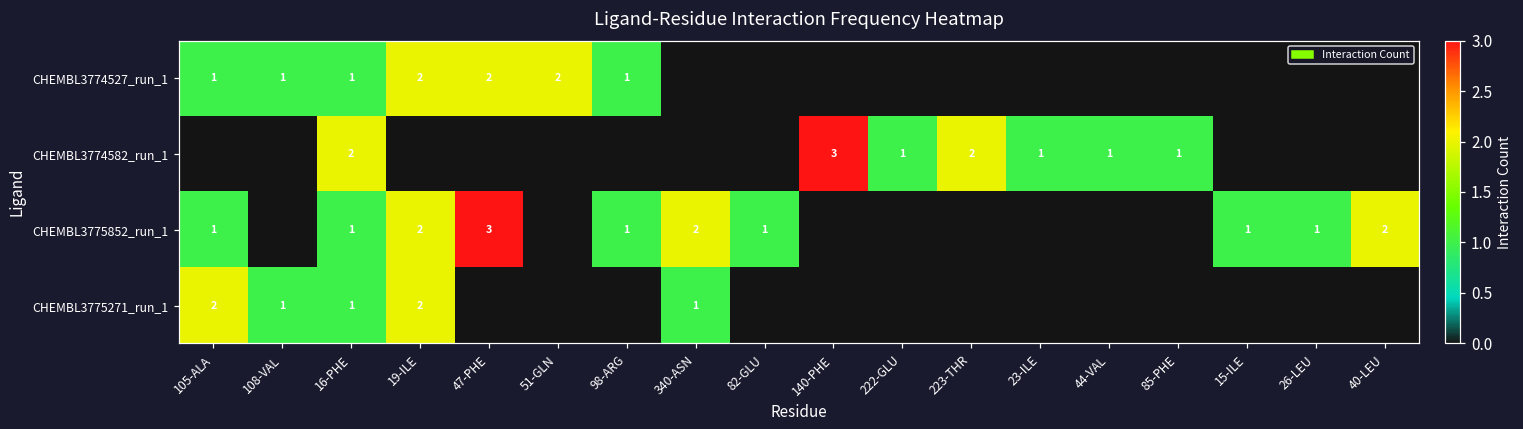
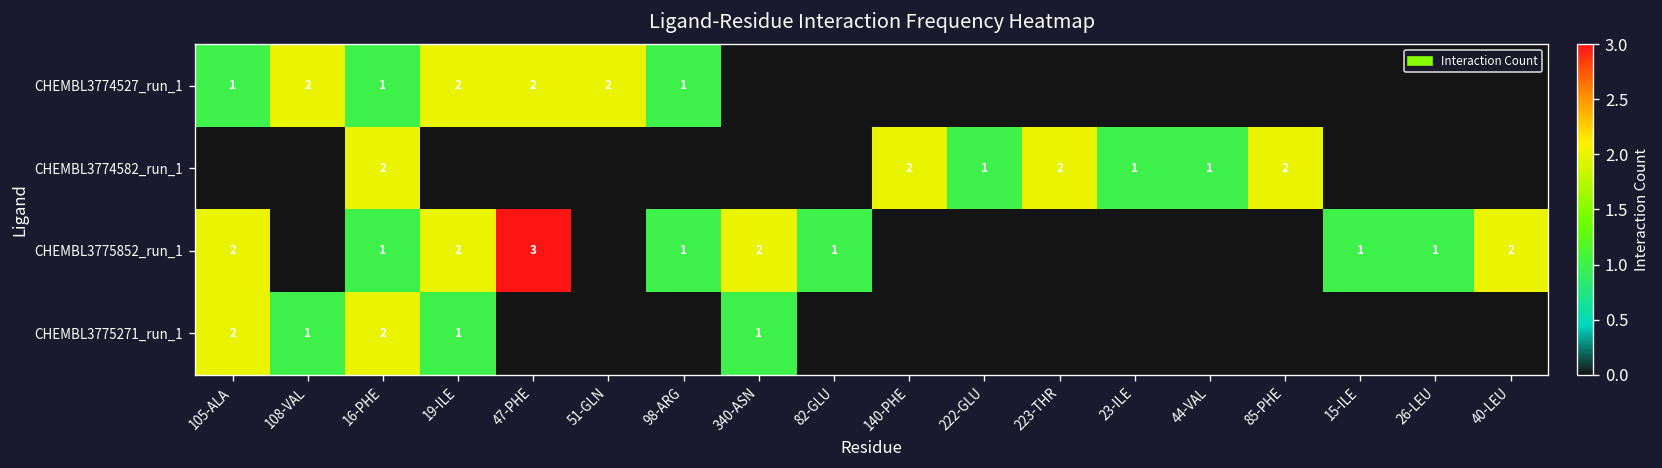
CHEMBL3774527_run_1, 108-VAL: 1 -> 2
CHEMBL3774582_run_1, 140-PHE: 3 -> 2
CHEMBL3774582_run_1, 85-PHE: 1 -> 2
CHEMBL3775852_run_1, 105-ALA: 1 -> 2
CHEMBL3775271_run_1, 16-PHE: 1 -> 2
CHEMBL3775271_run_1, 19-ILE: 2 -> 1
